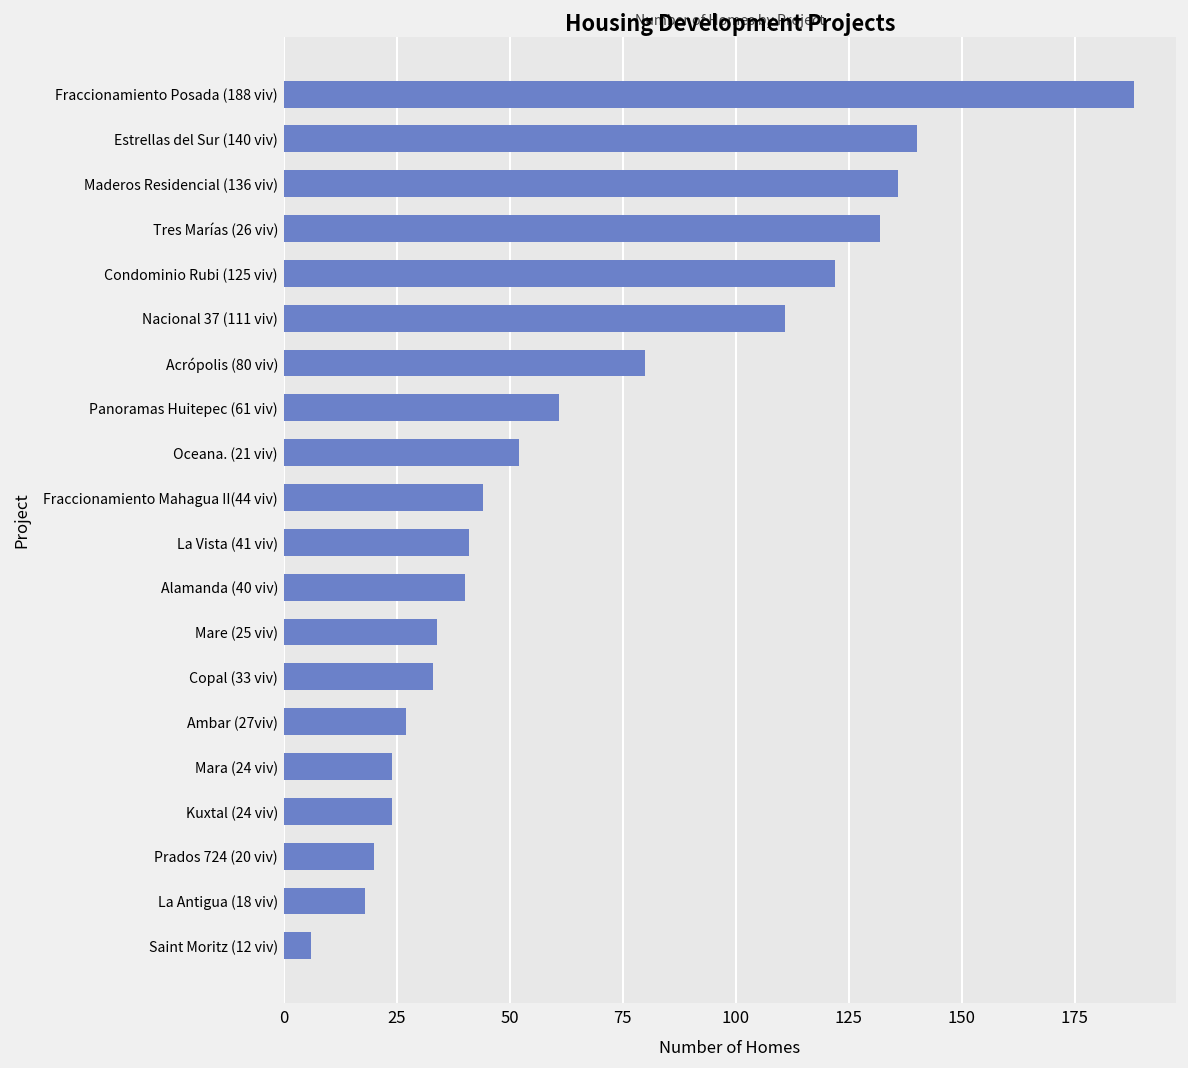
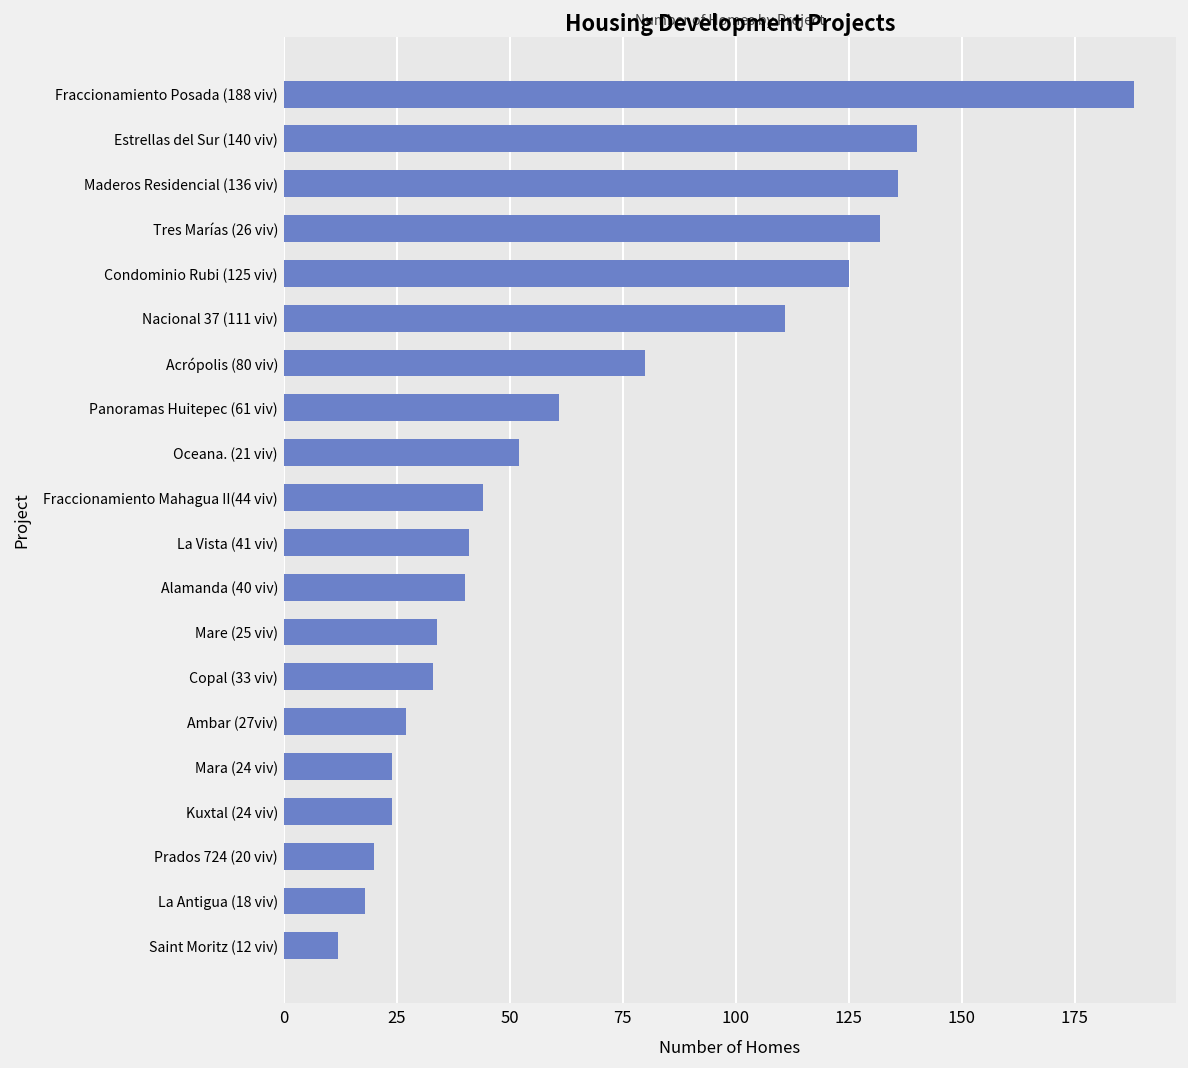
Condominio Rubi (125 viv): 122 -> 125
Saint Moritz (12 viv): 6 -> 12
